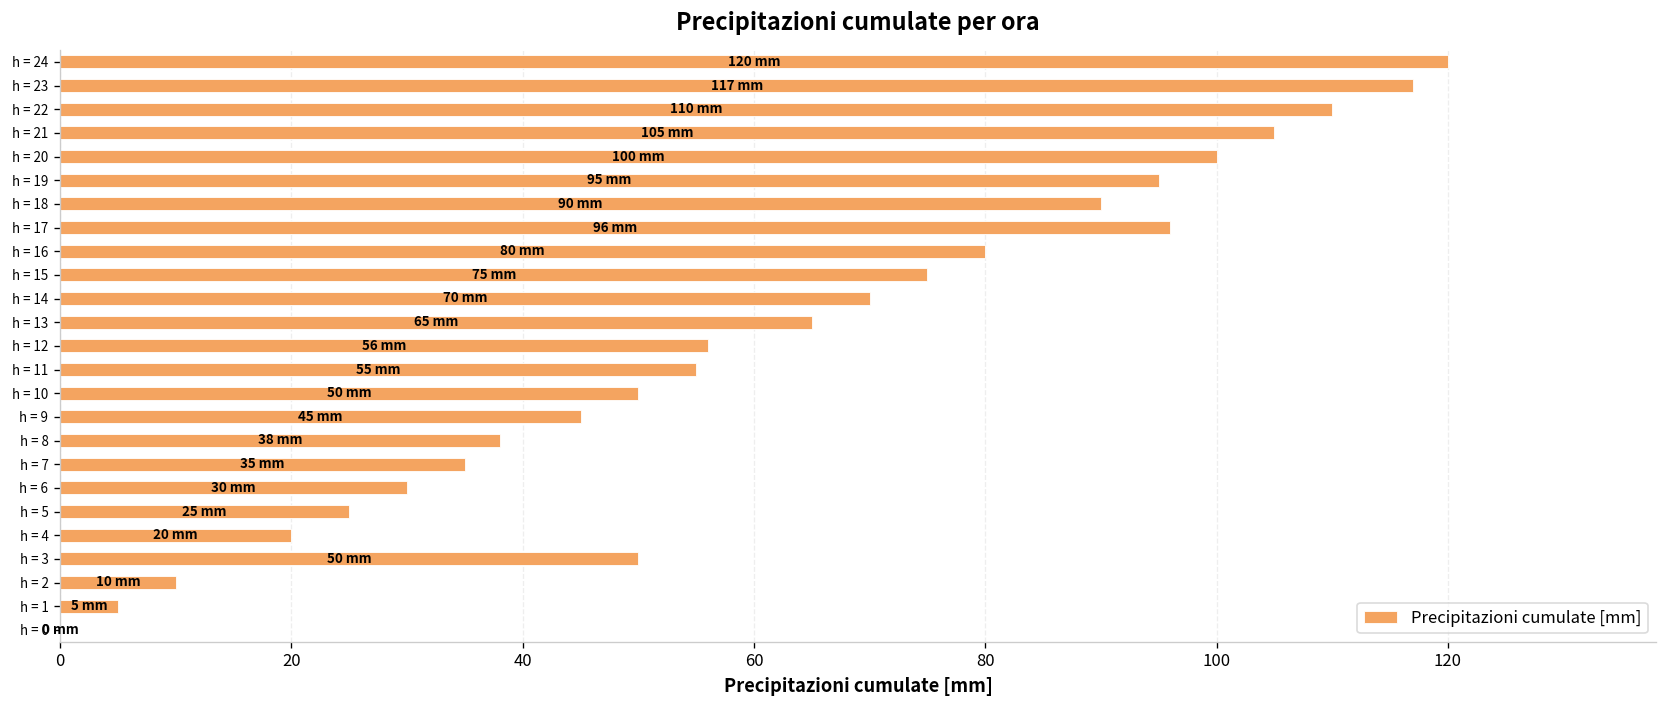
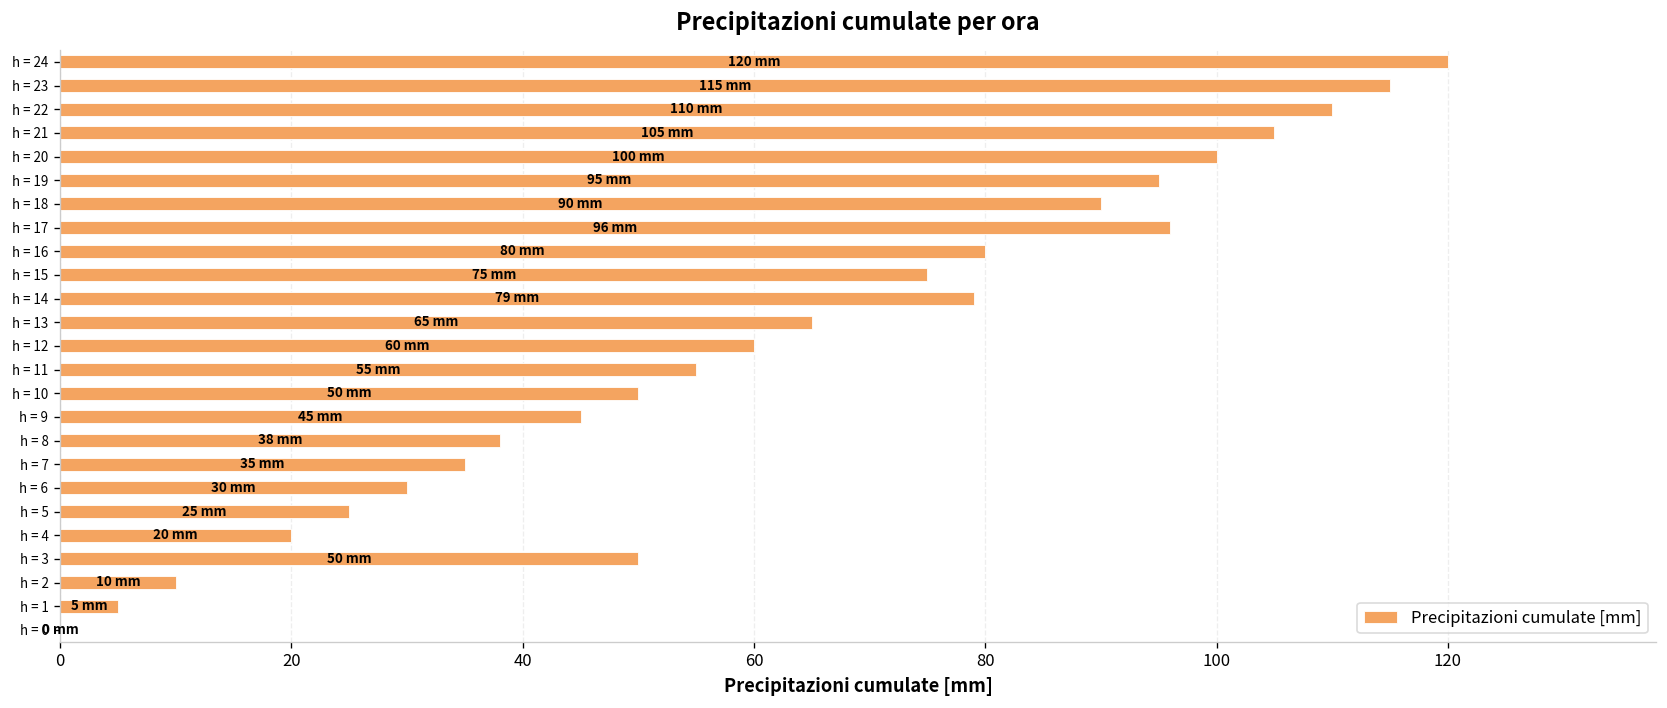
h = 23: 117 -> 115
h = 14: 70 -> 79
h = 12: 56 -> 60
